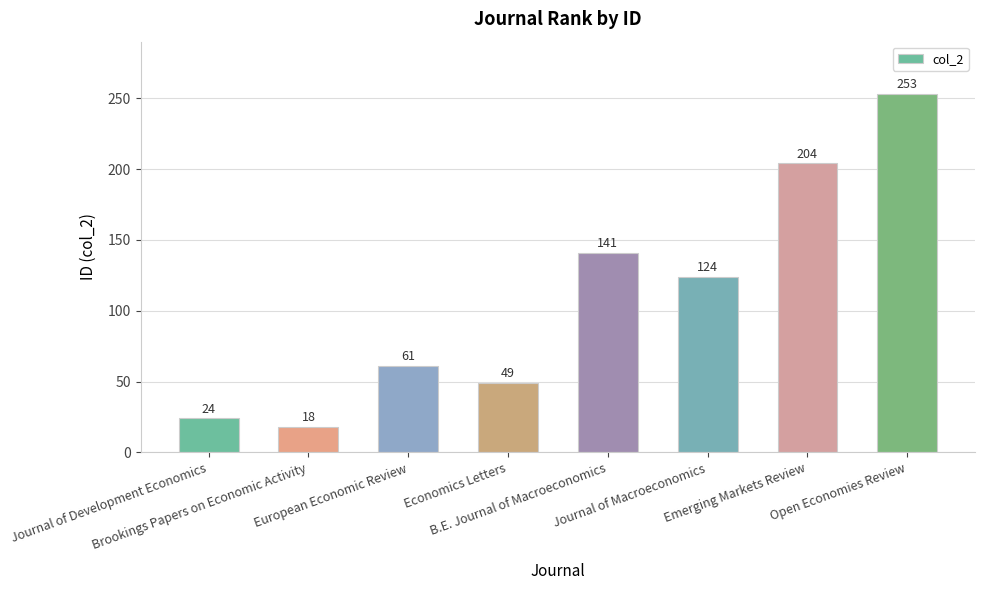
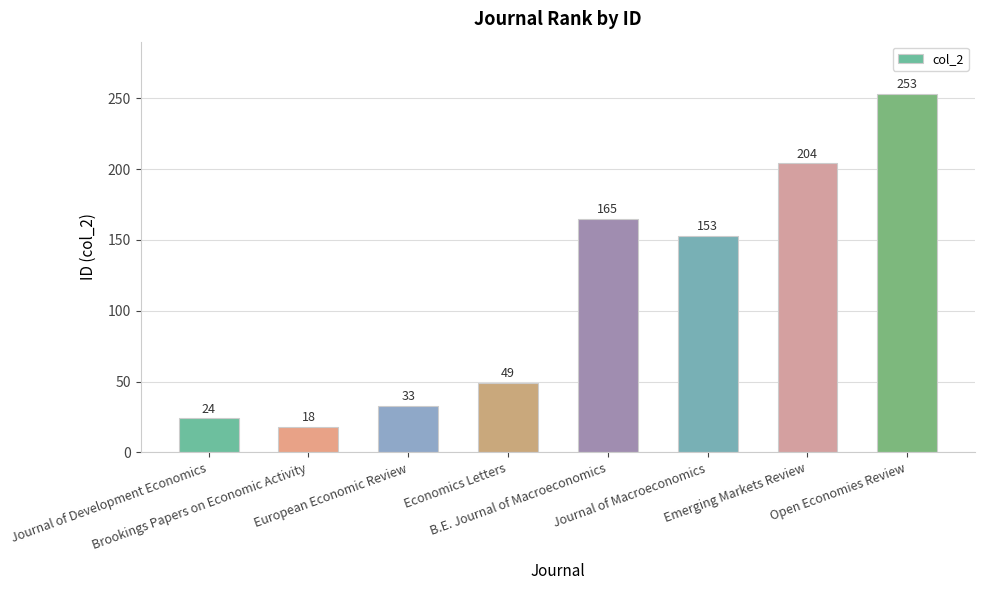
European Economic Review: 61 -> 33
B.E. Journal of Macroeconomics: 141 -> 165
Journal of Macroeconomics: 124 -> 153
